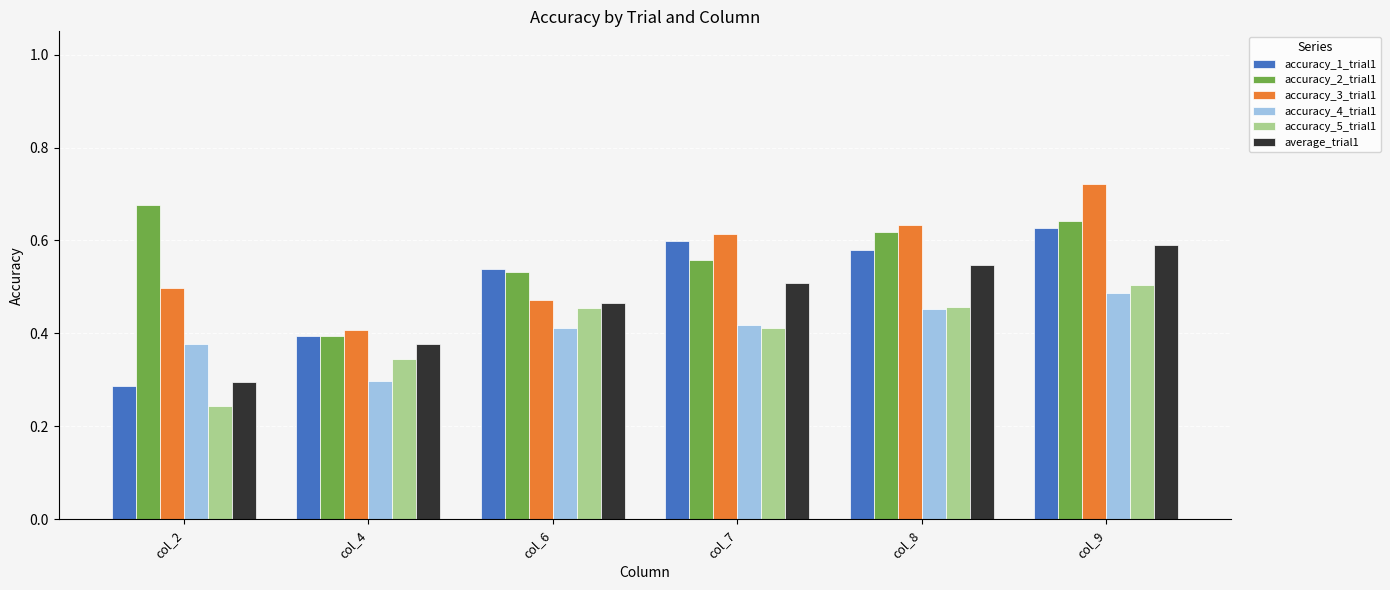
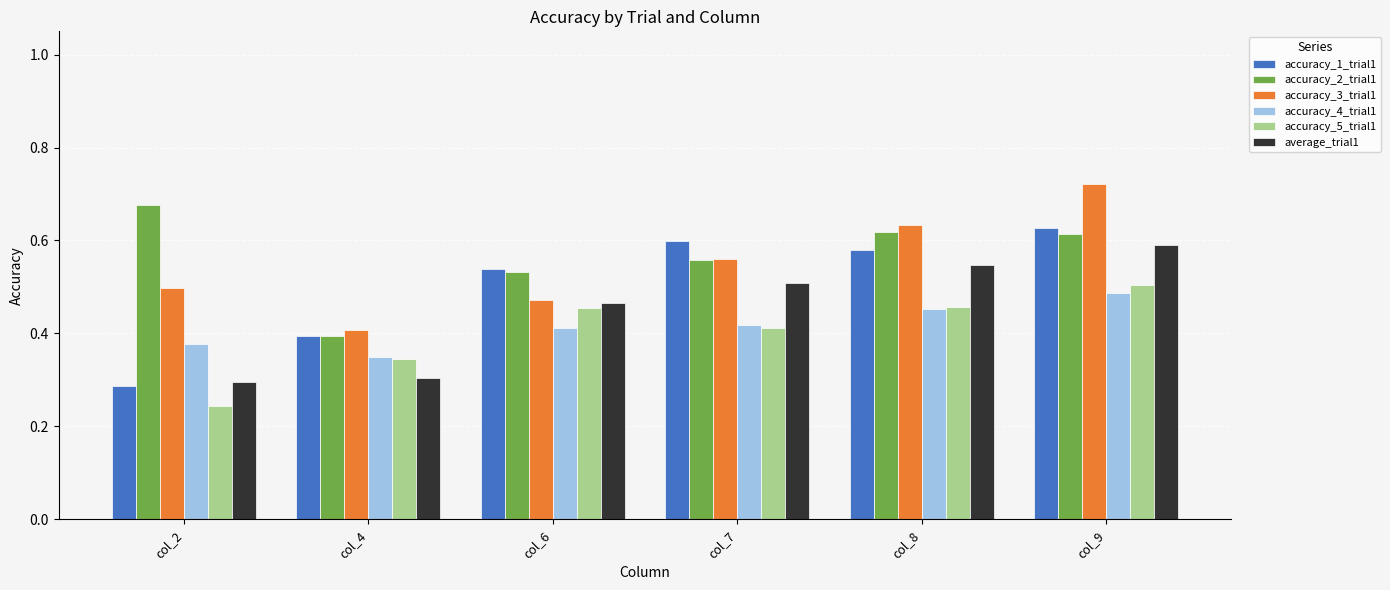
accuracy_4_trial1, col_4: 0.30 -> 0.35
average_trial1, col_4: 0.38 -> 0.30
accuracy_3_trial1, col_7: 0.61 -> 0.56
accuracy_2_trial1, col_9: 0.64 -> 0.61
